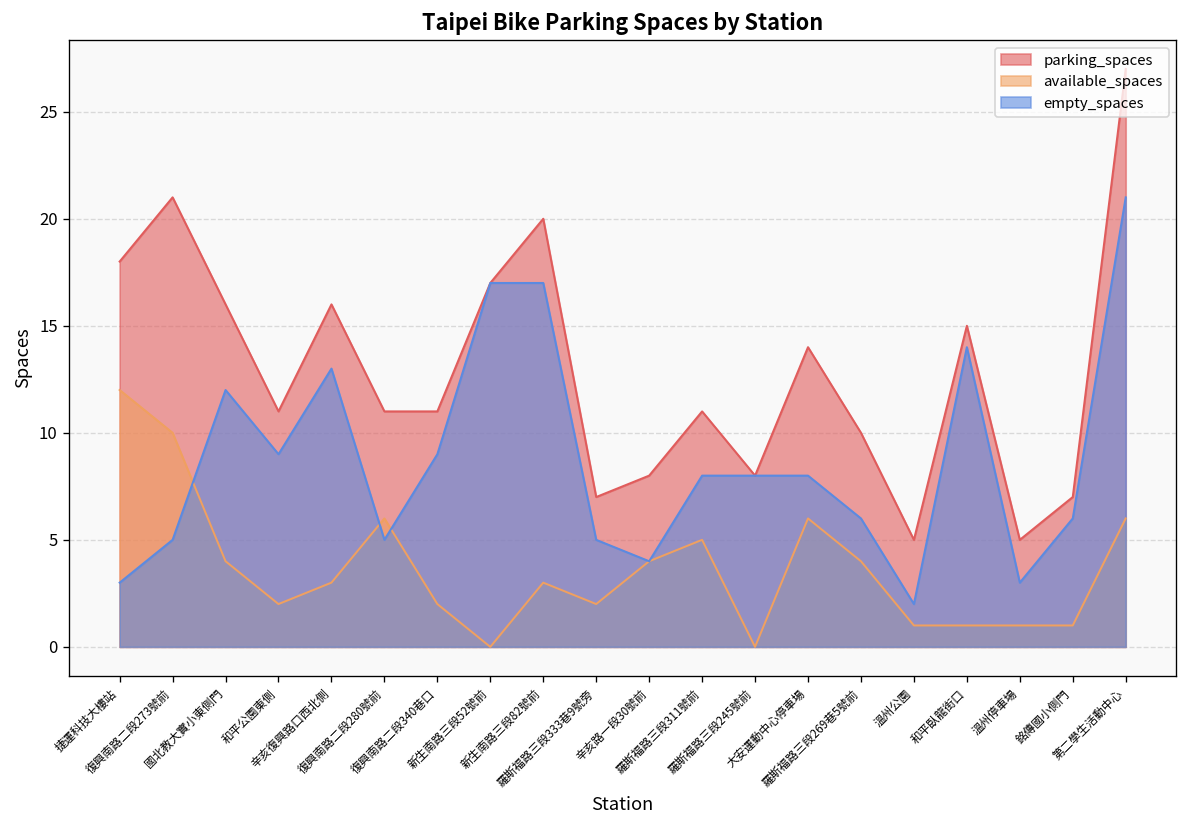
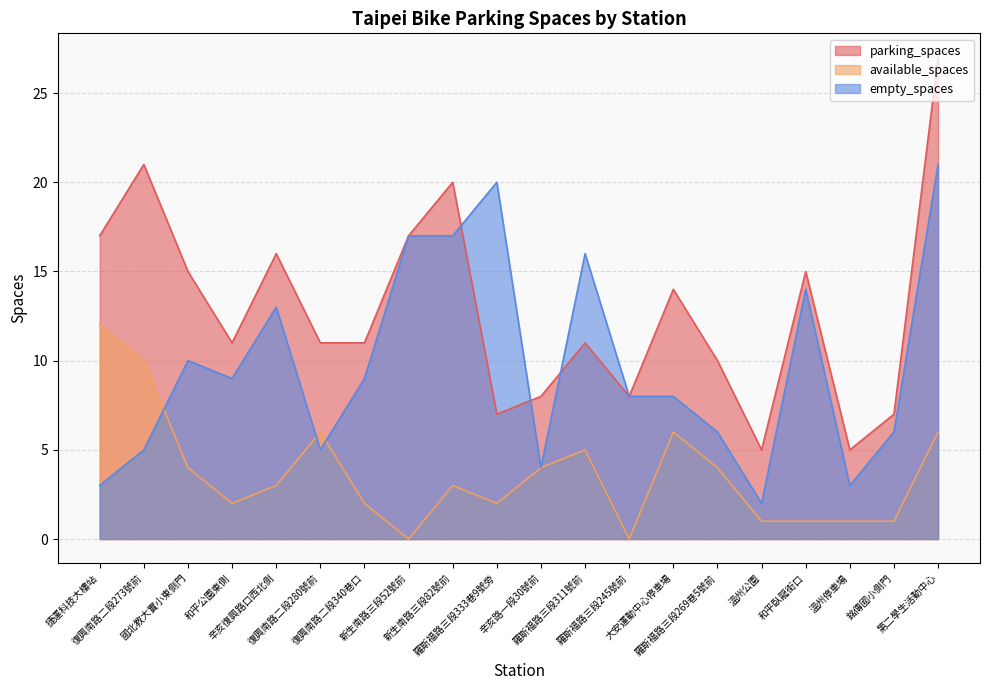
parking_spaces, 捷運科技大樓站: 18 -> 17
parking_spaces, 國北教大實小東側門: 16 -> 15
empty_spaces, 國北教大實小東側門: 12 -> 10
empty_spaces, 羅斯福路三段333巷9號旁: 5 -> 20
empty_spaces, 羅斯福路三段311號前: 8 -> 16
